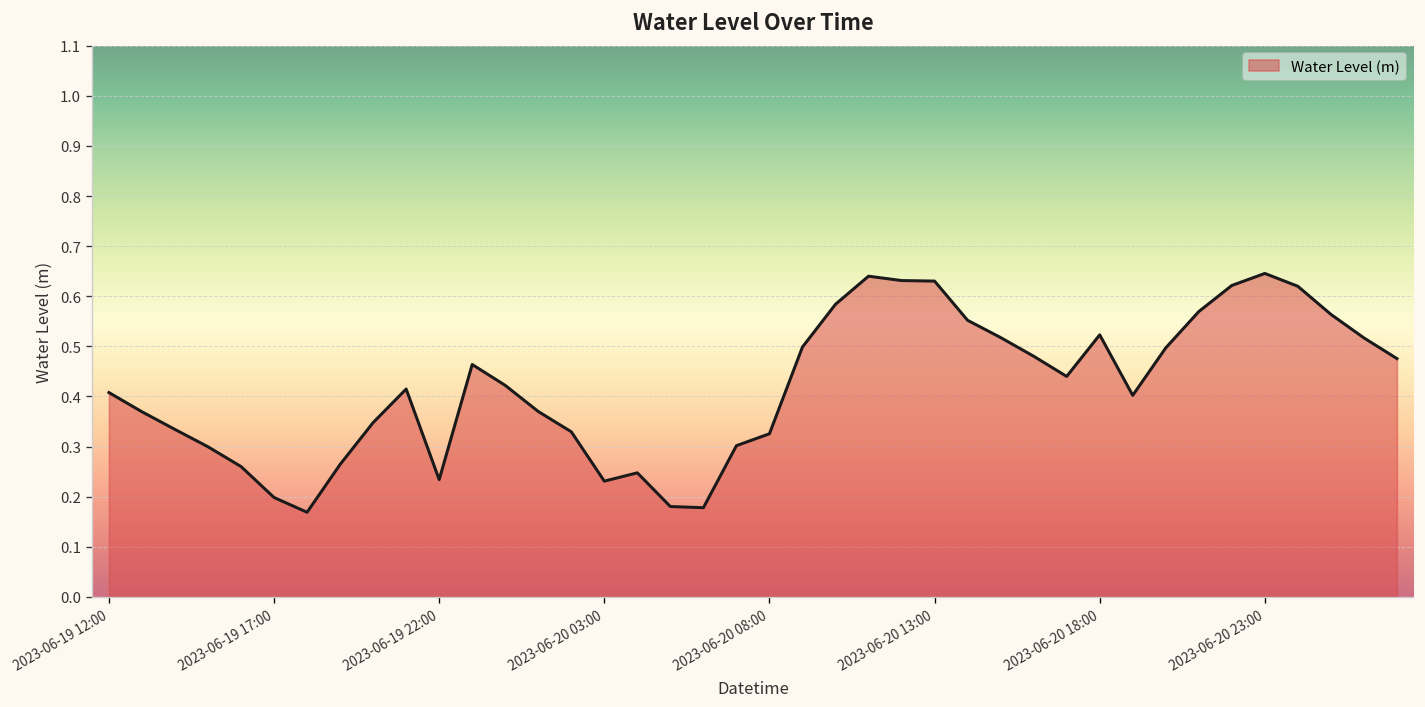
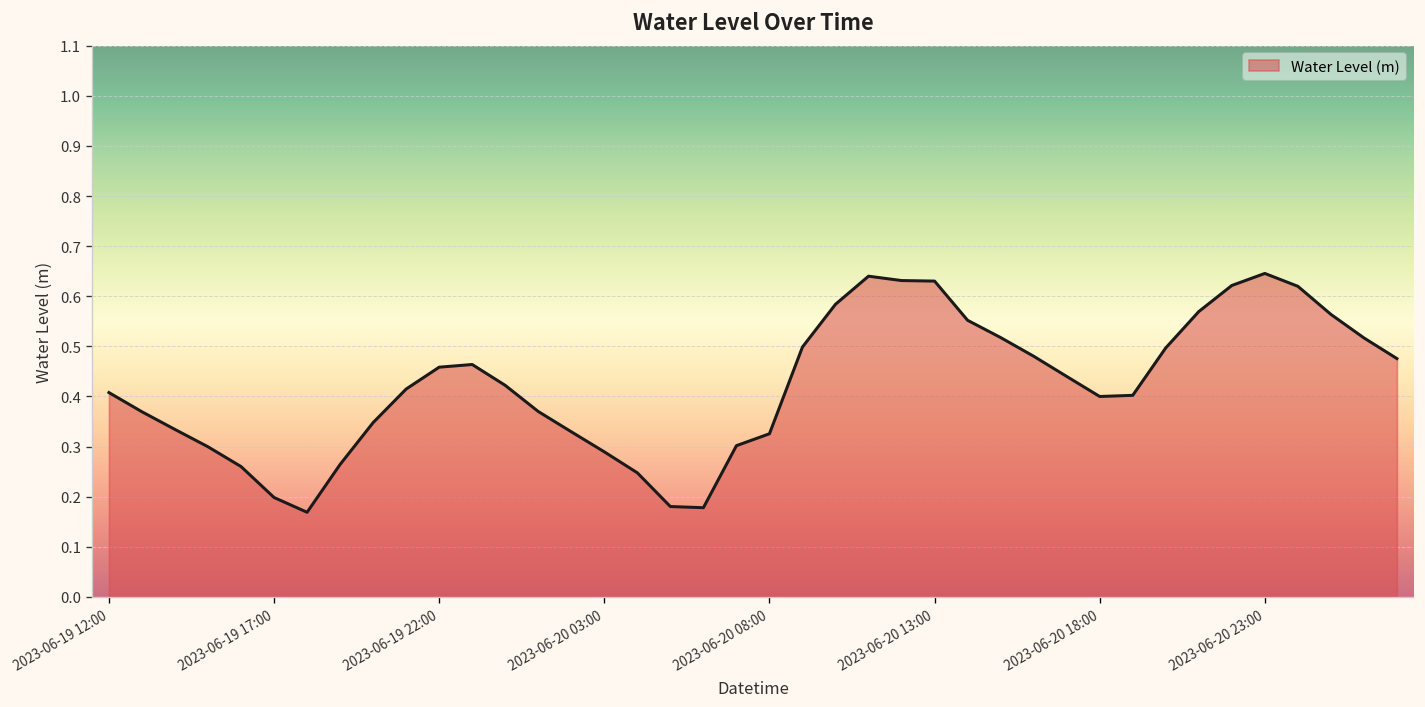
2023-06-19 22:00: 0.23 -> 0.46
2023-06-20 03:00: 0.23 -> 0.29
2023-06-20 18:00: 0.52 -> 0.40
